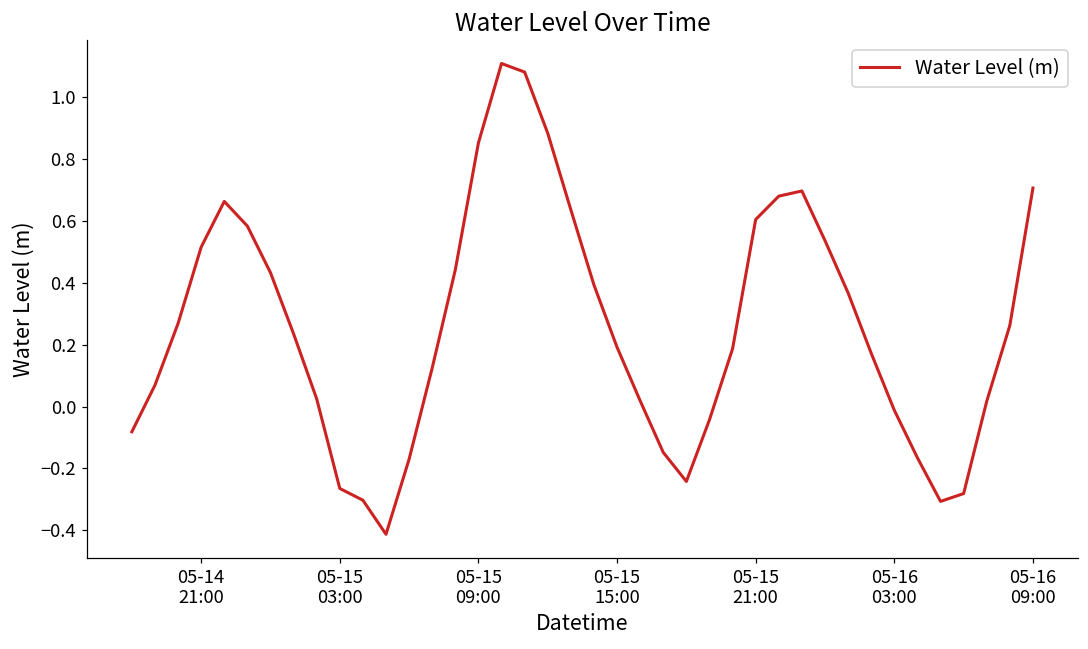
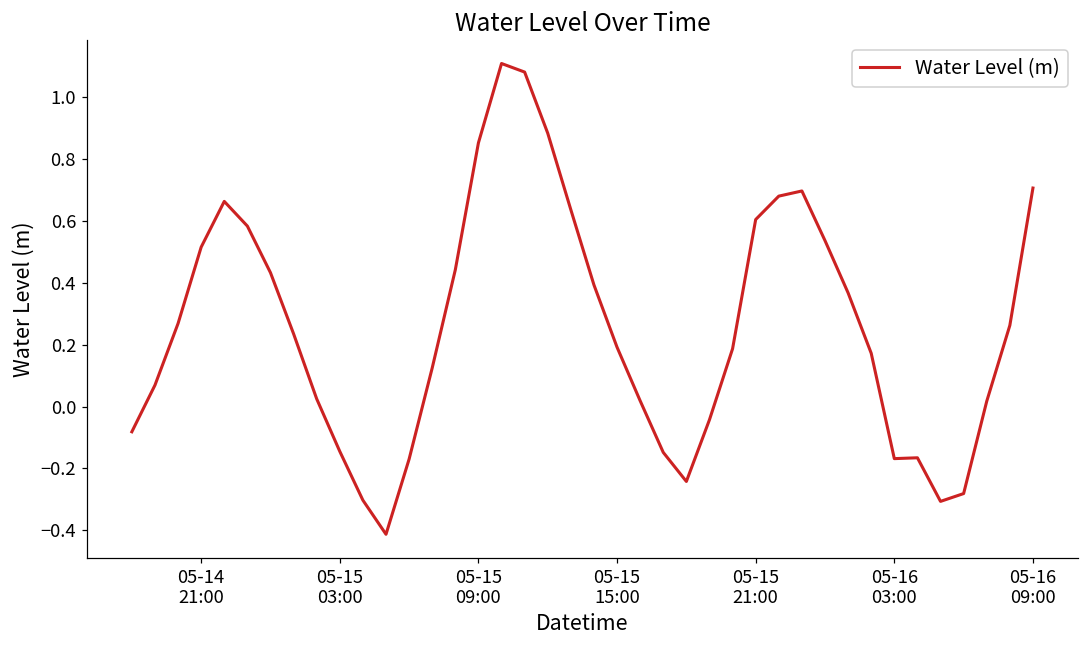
05-15 03:00: -0.27 -> -0.15
05-16 03:00: -0.01 -> -0.17
